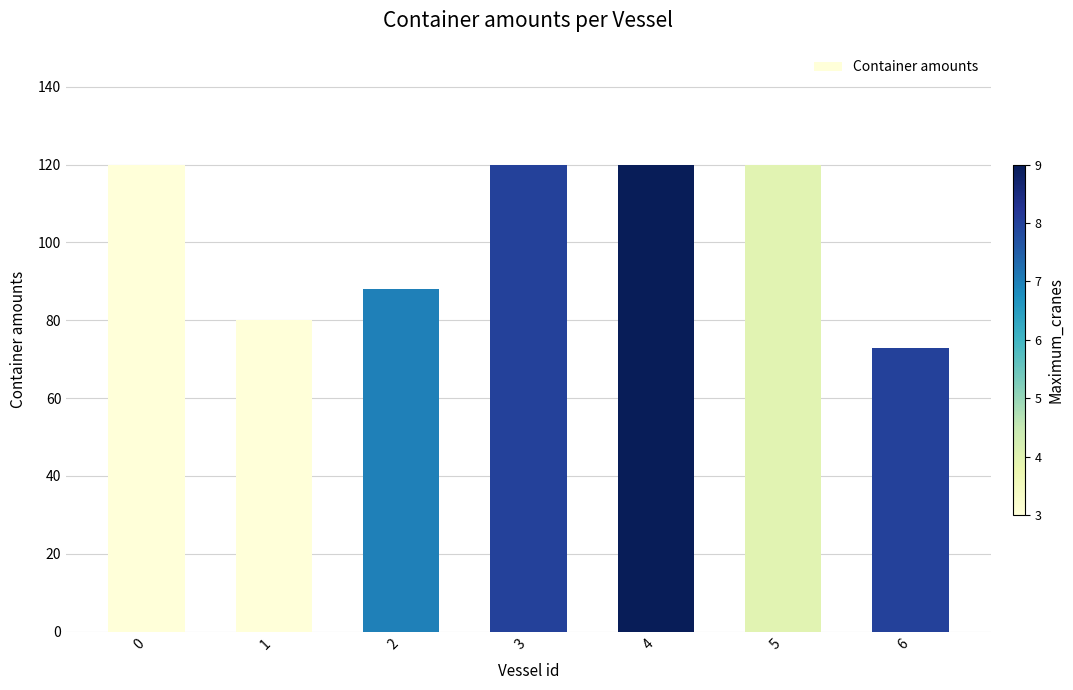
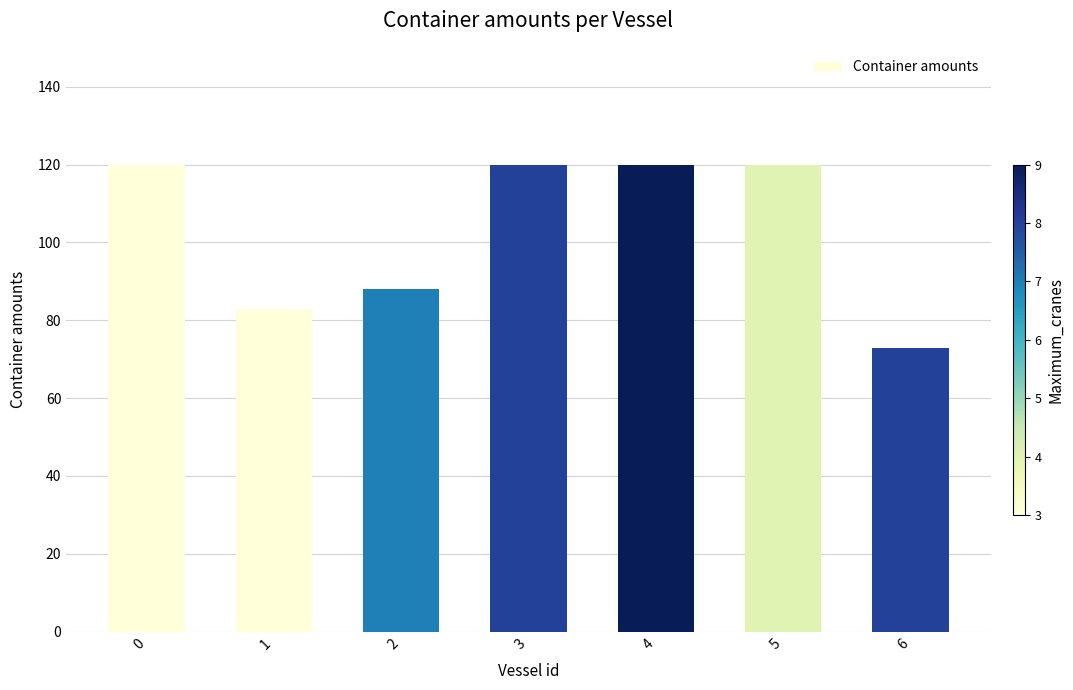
1: 80 -> 83
